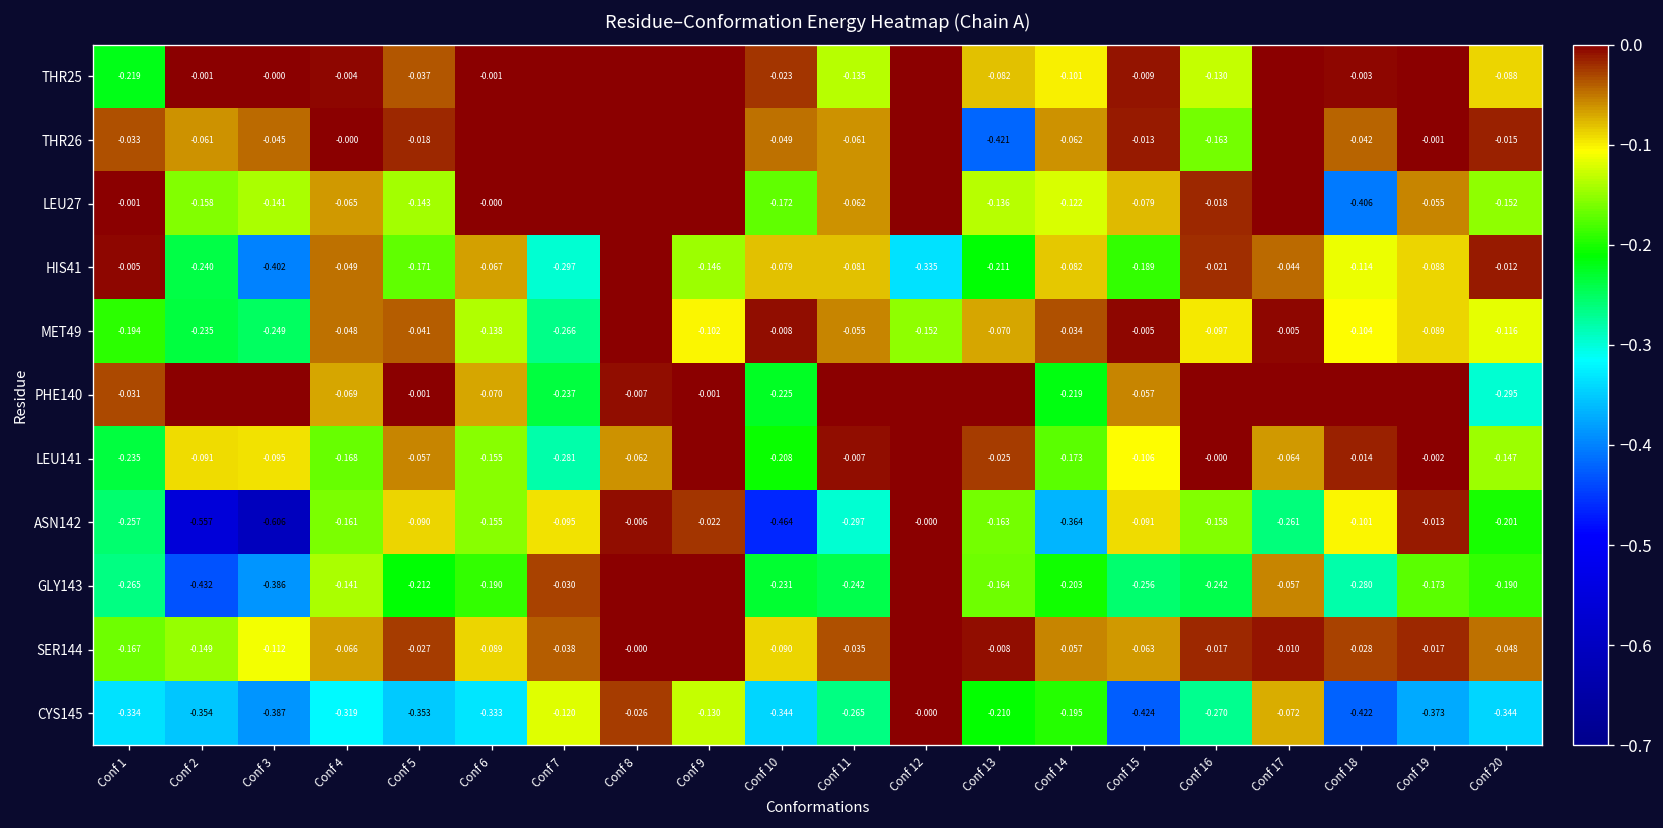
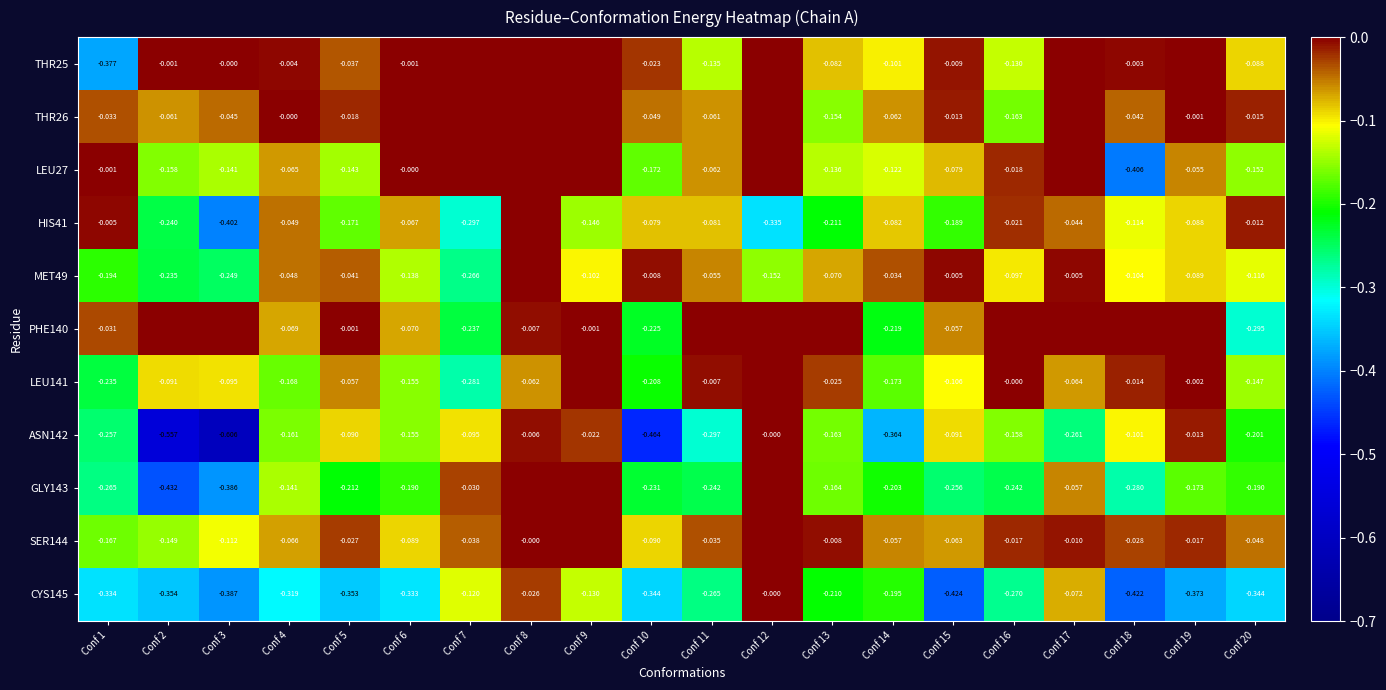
THR25, Conf 1: -0.219 -> -0.377
THR26, Conf 13: -0.421 -> -0.154
